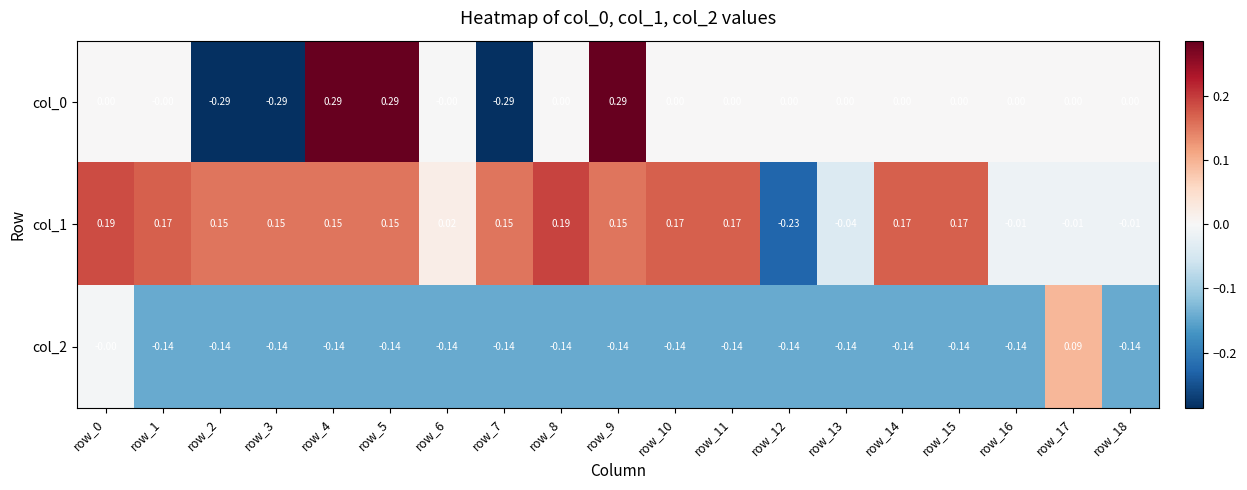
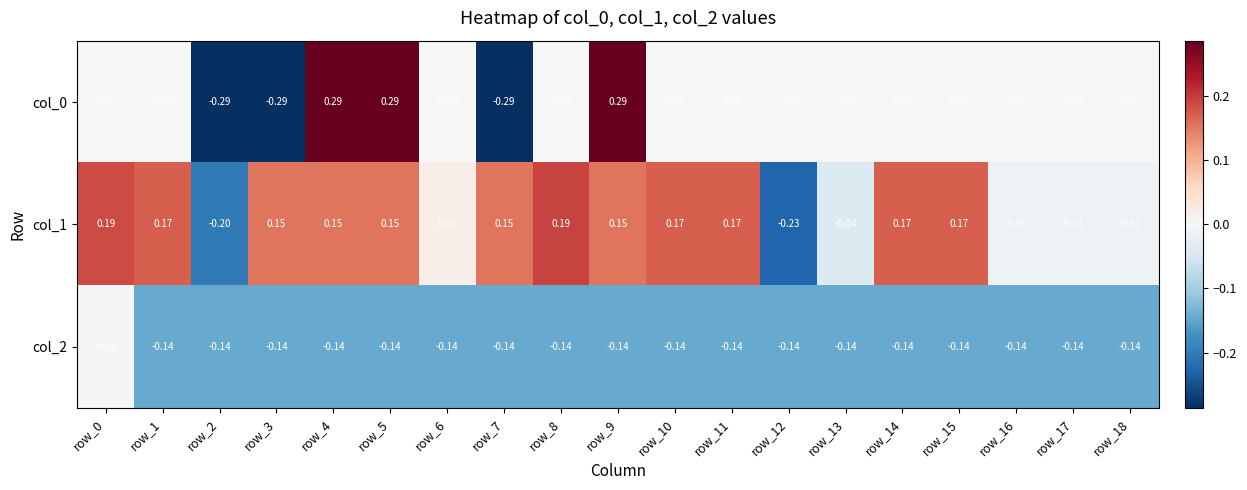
col_1, row_2: 0.15 -> -0.20
col_2, row_17: 0.09 -> -0.14
